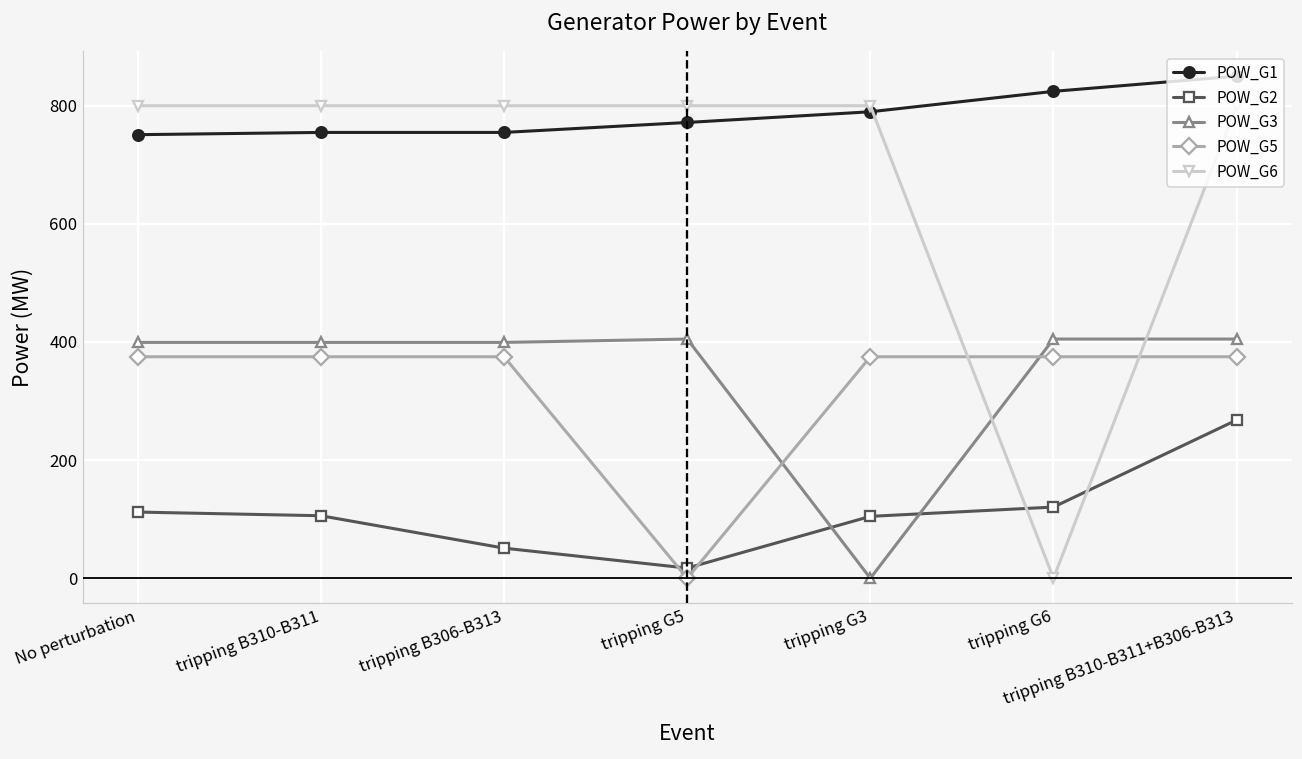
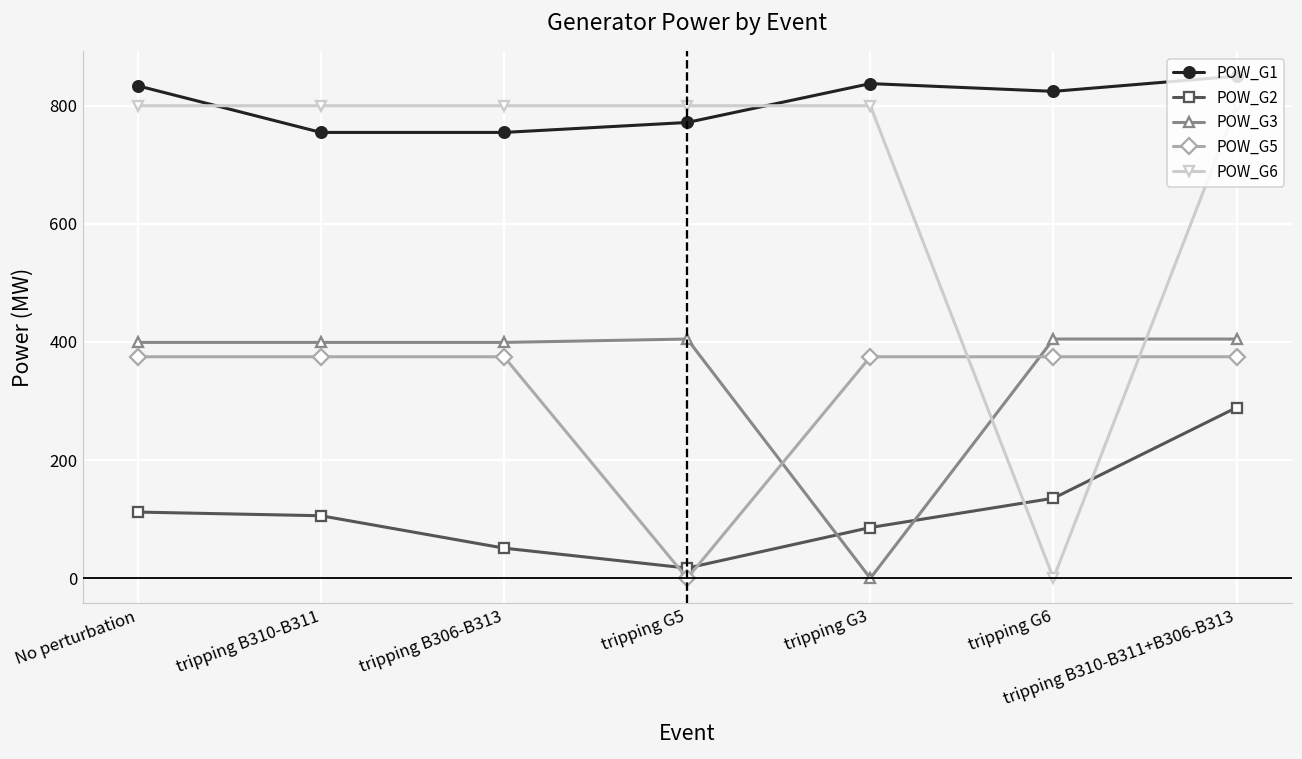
POW_G1, No perturbation: 750 -> 830
POW_G1, tripping G3: 790 -> 840
POW_G2, tripping G3: 100 -> 90
POW_G2, tripping G6: 120 -> 140
POW_G2, tripping B310-B311+B306-B313: 270 -> 290
